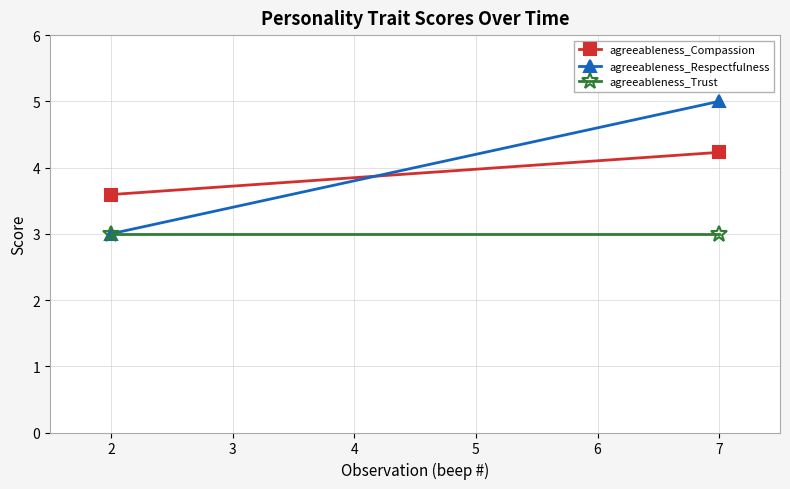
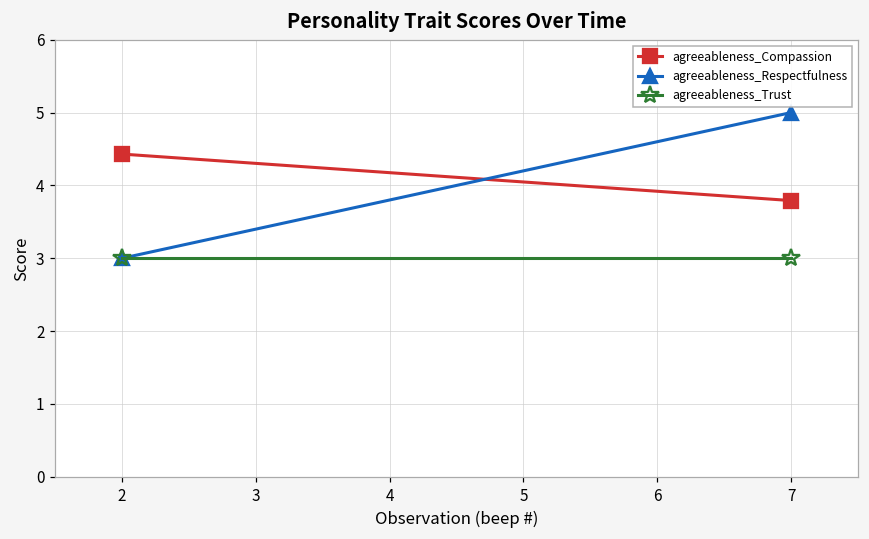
agreeableness_Compassion, 2: 3.6 -> 4.4
agreeableness_Compassion, 7: 4.2 -> 3.8
